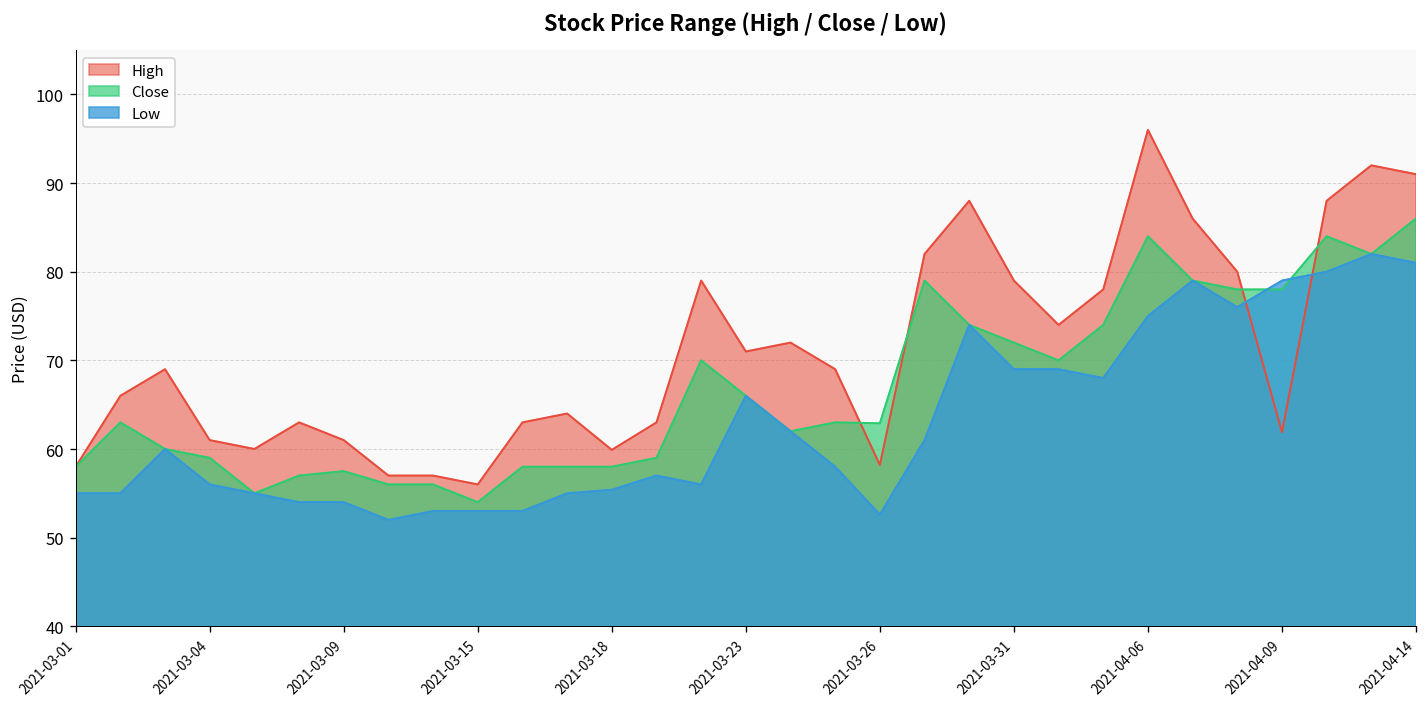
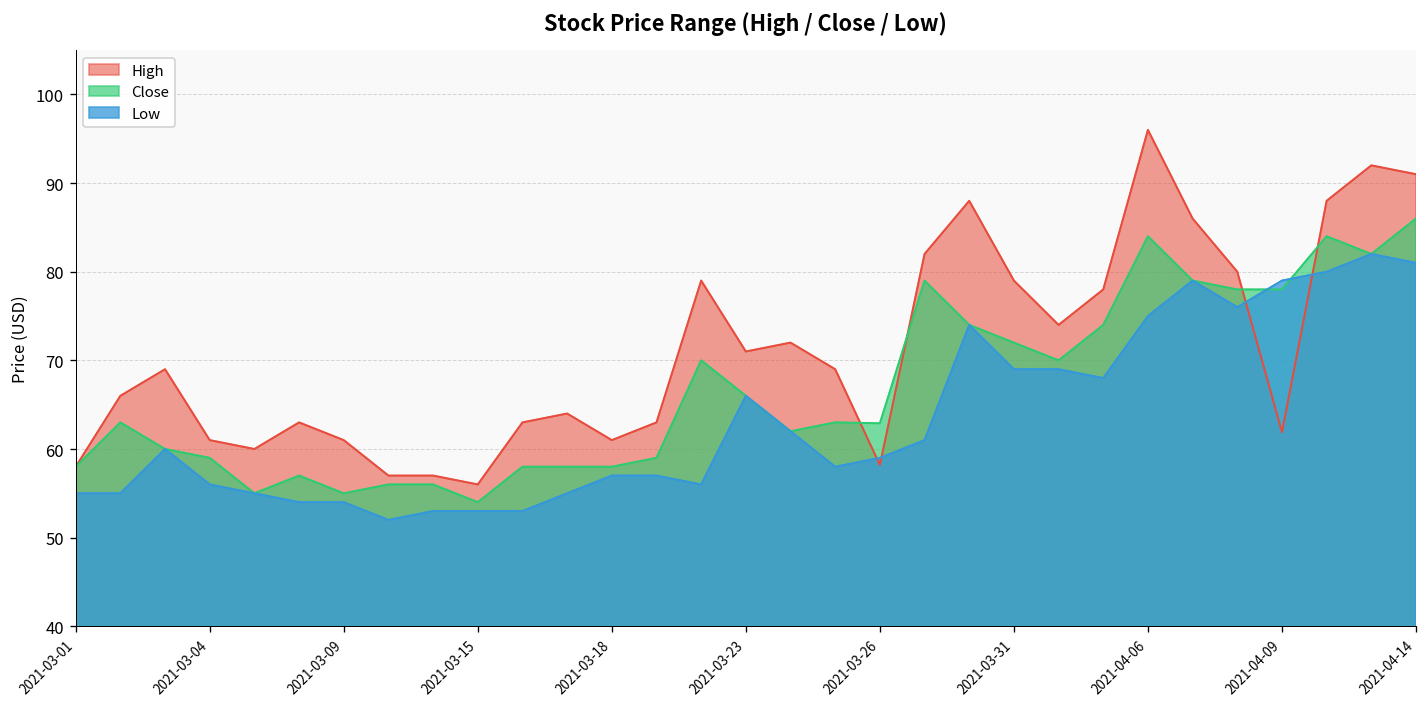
Close, 2021-03-09: 58 -> 55
High, 2021-03-18: 60 -> 61
Low, 2021-03-18: 55 -> 57
Low, 2021-03-26: 53 -> 59
